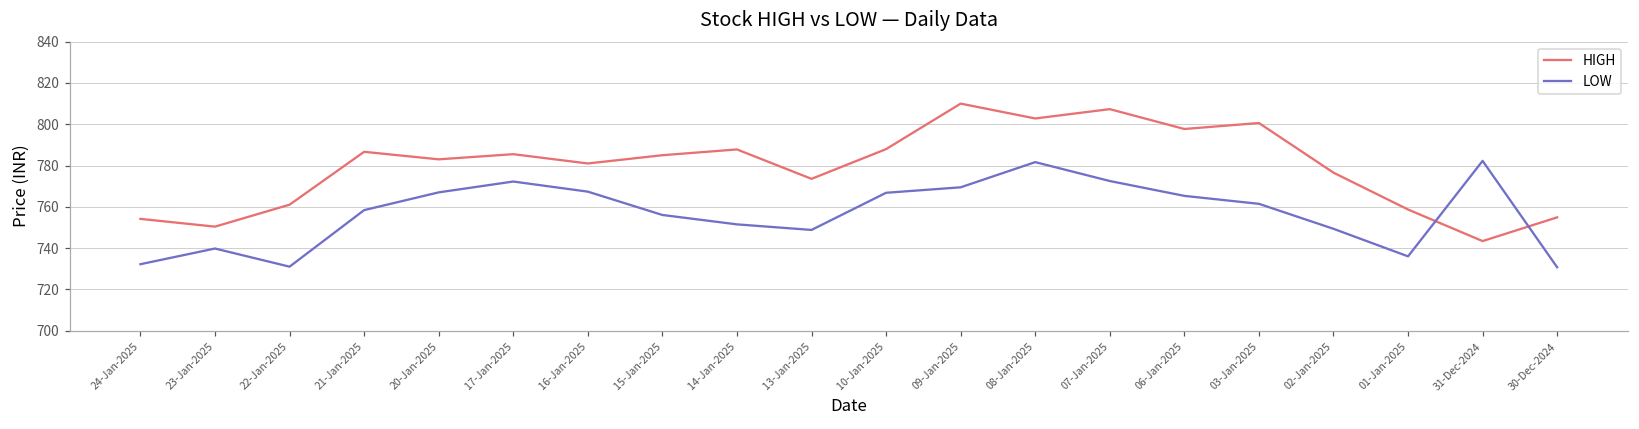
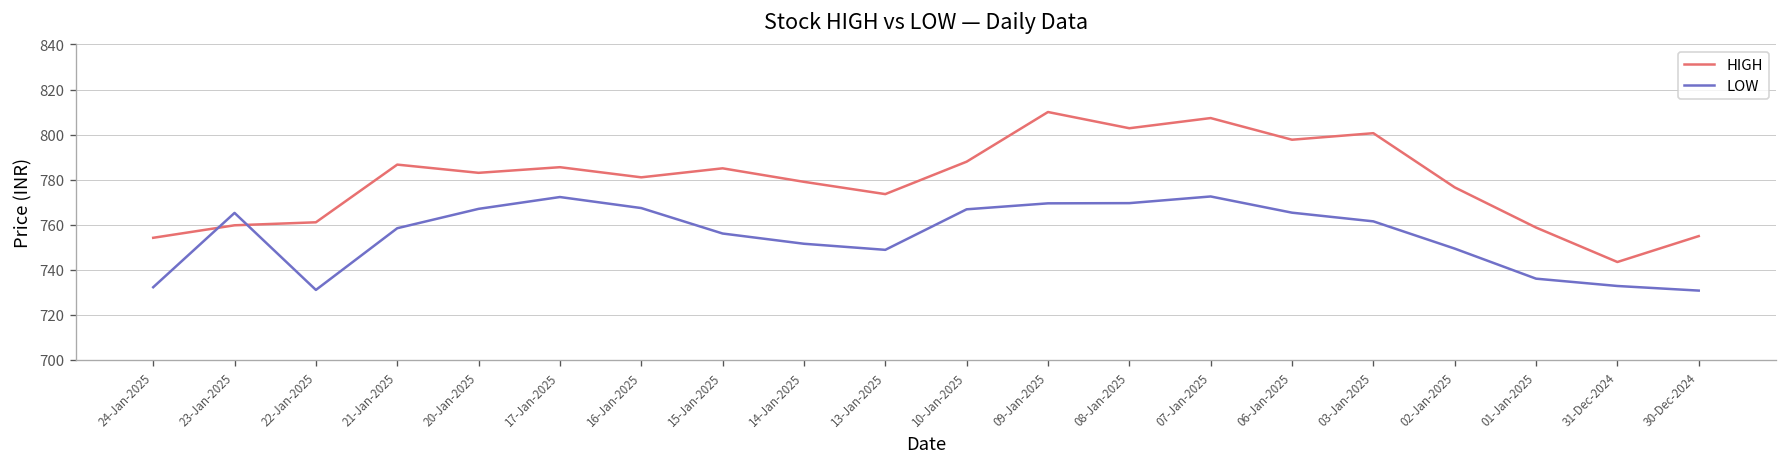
HIGH, 23-Jan-2025: 750 -> 760
LOW, 23-Jan-2025: 740 -> 765
HIGH, 14-Jan-2025: 788 -> 779
LOW, 08-Jan-2025: 782 -> 770
LOW, 31-Dec-2024: 782 -> 733
